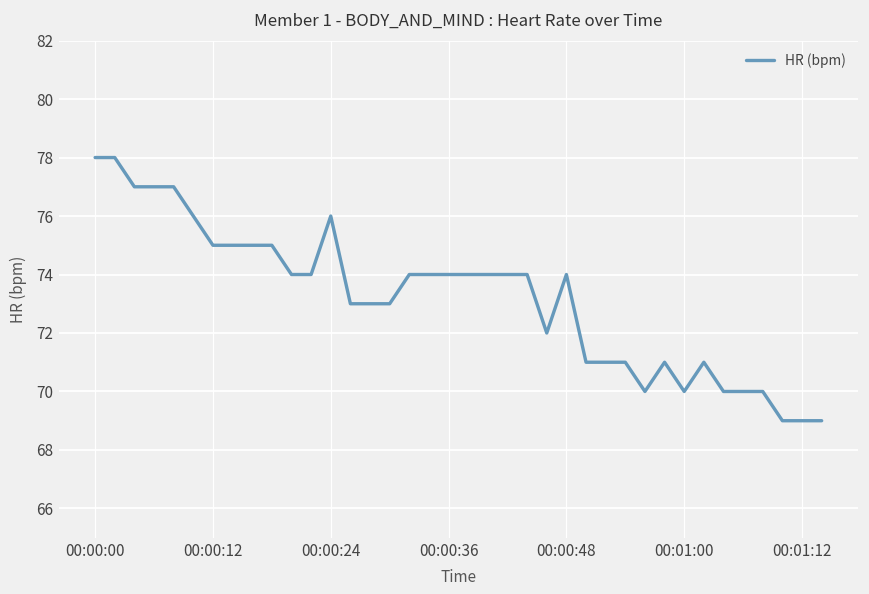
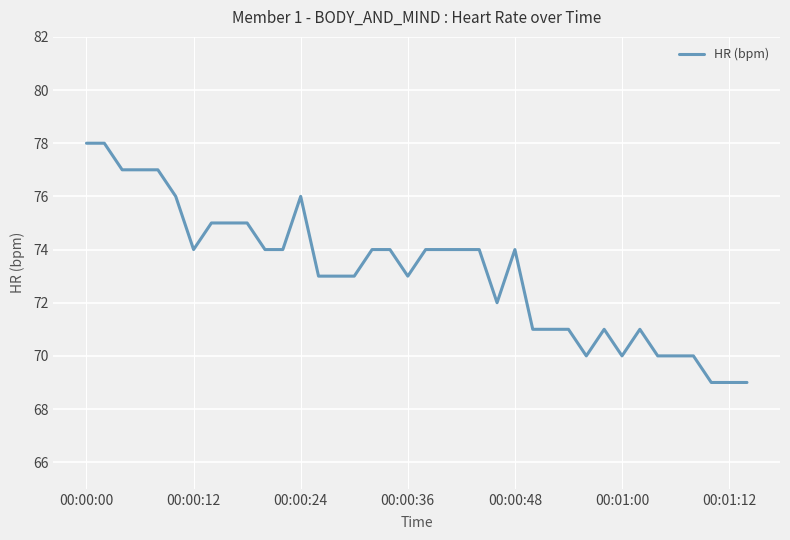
00:00:12: 75 -> 74
00:00:36: 74 -> 73
